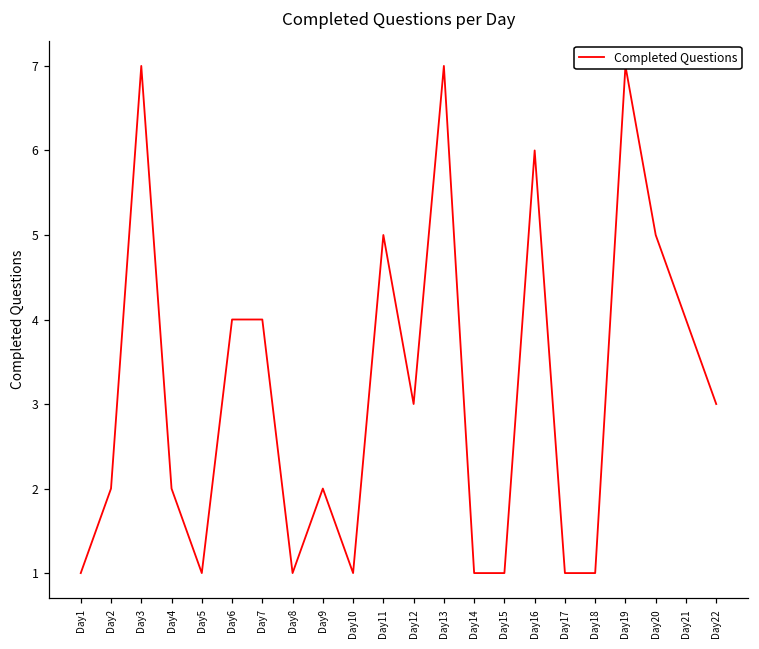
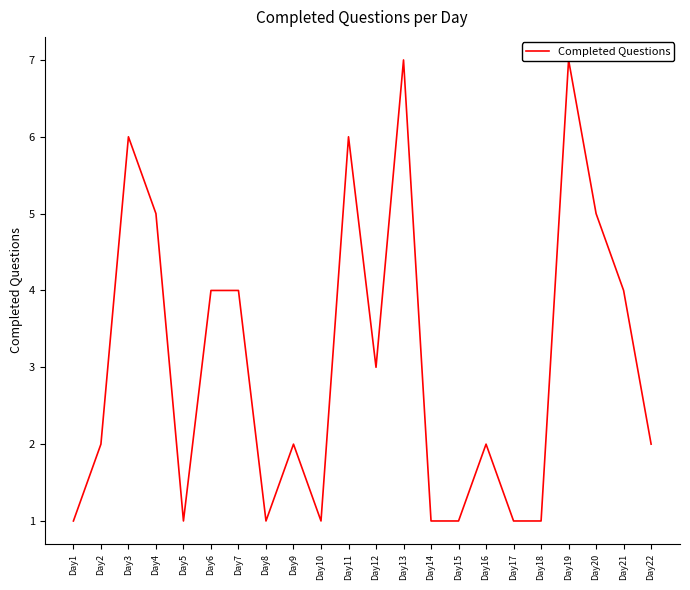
Day3: 7 -> 6
Day4: 2 -> 5
Day11: 5 -> 6
Day16: 6 -> 2
Day22: 3 -> 2
